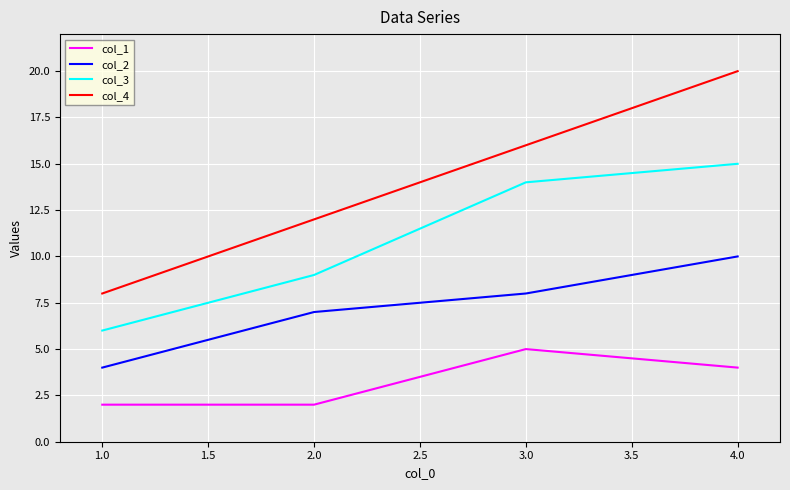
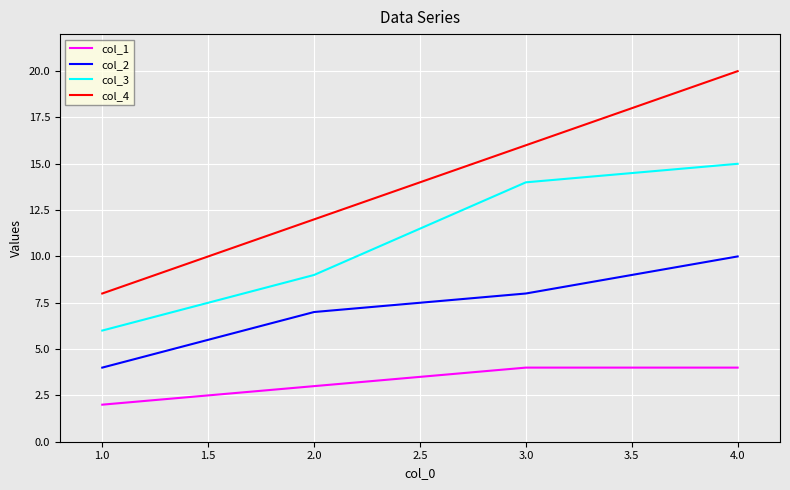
col_1, 2.0: 2 -> 3
col_1, 3.0: 5 -> 4
